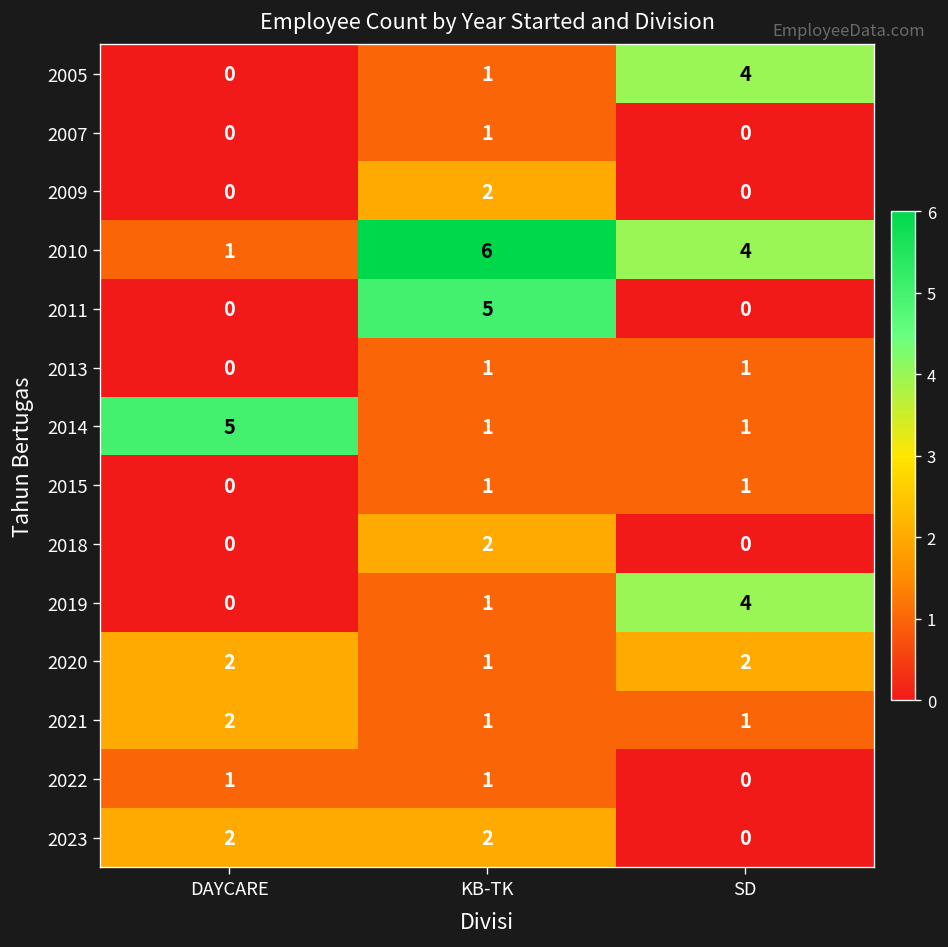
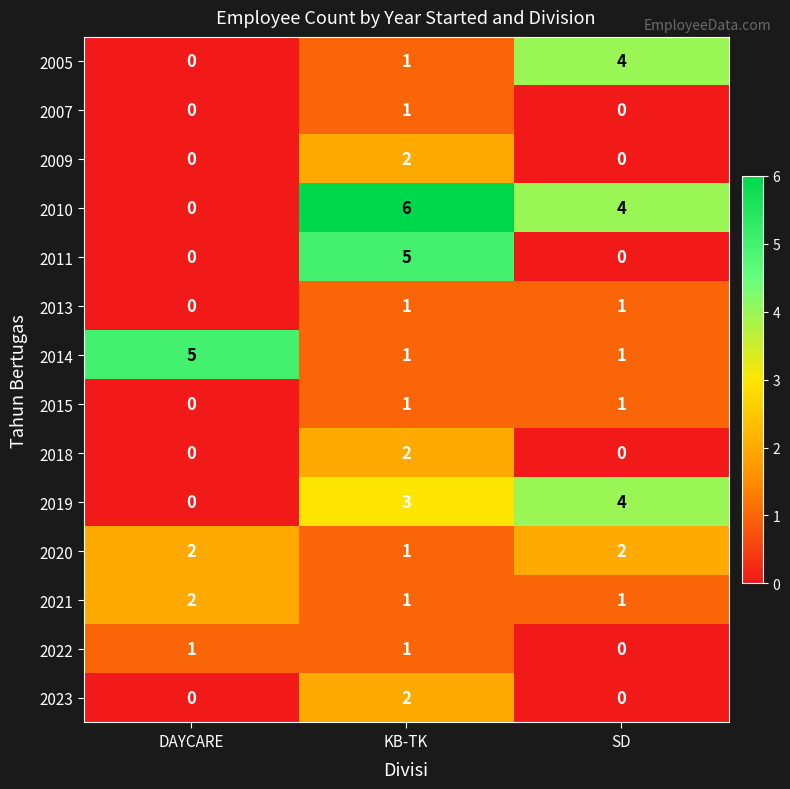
2010, DAYCARE: 1 -> 0
2019, KB-TK: 1 -> 3
2023, DAYCARE: 2 -> 0
